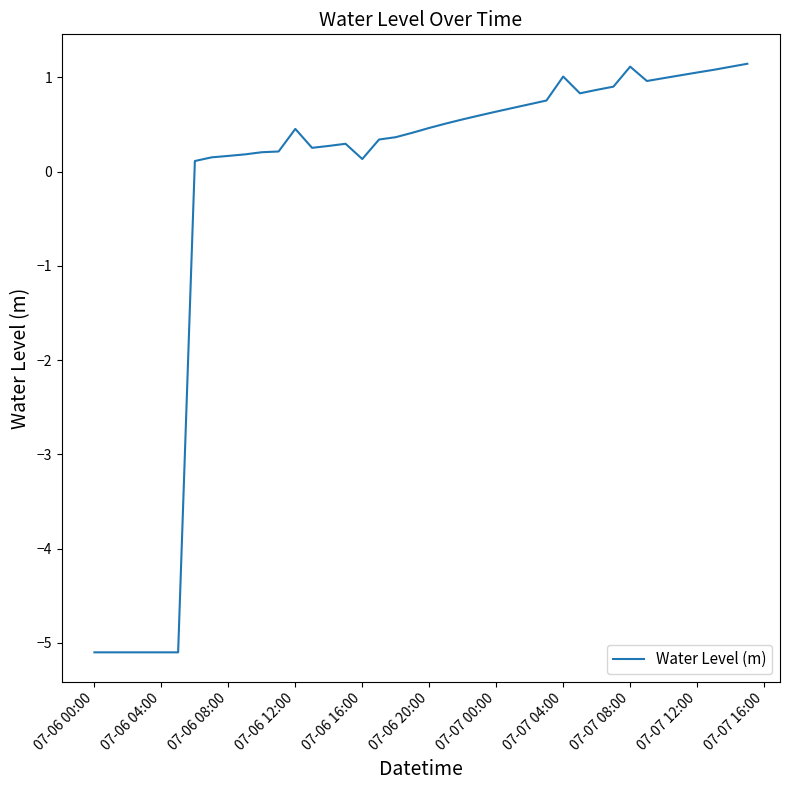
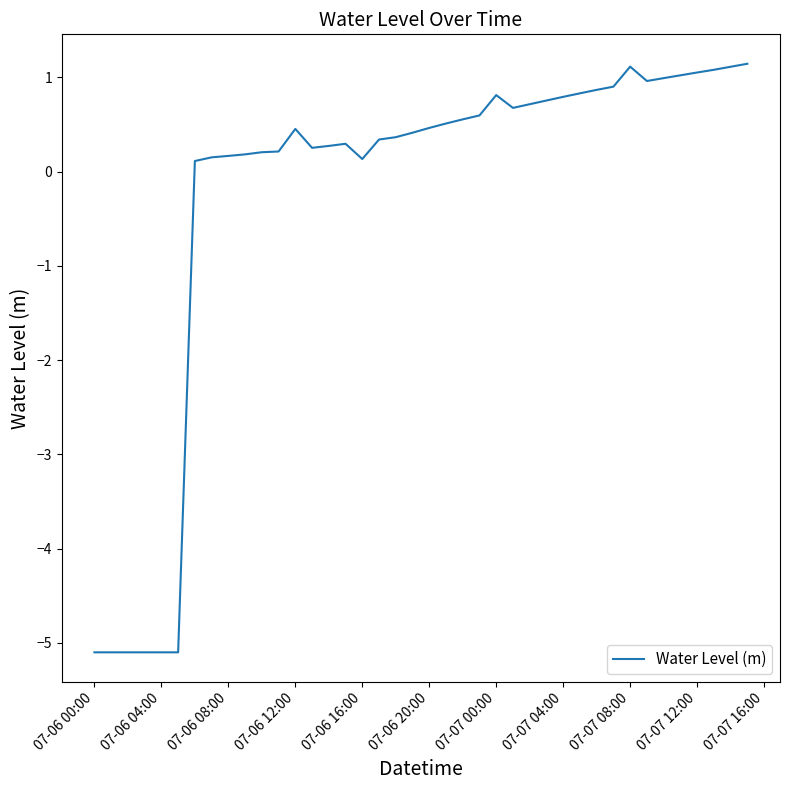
07-07 00:00: 0.6 -> 0.8
07-07 04:00: 1.0 -> 0.8
